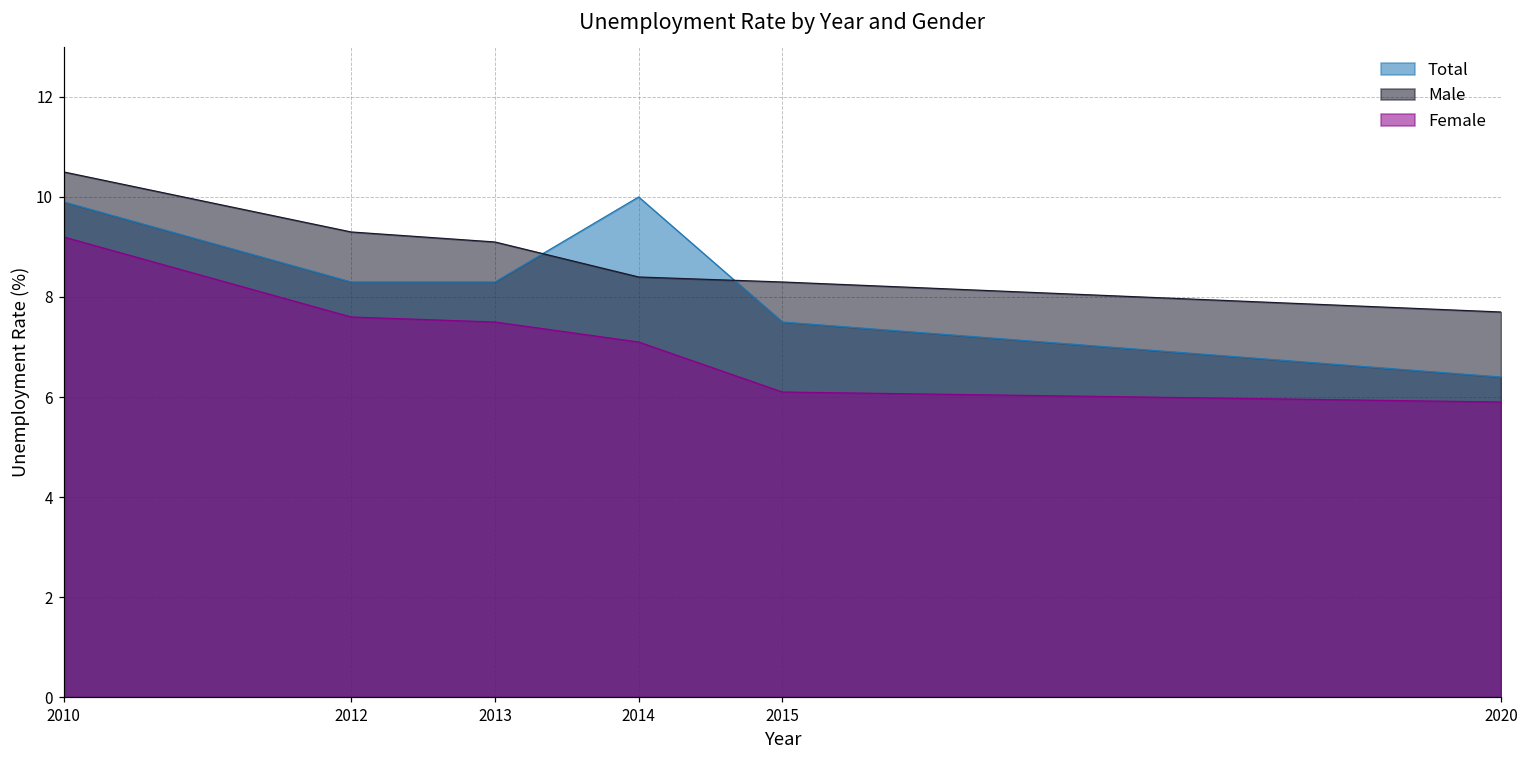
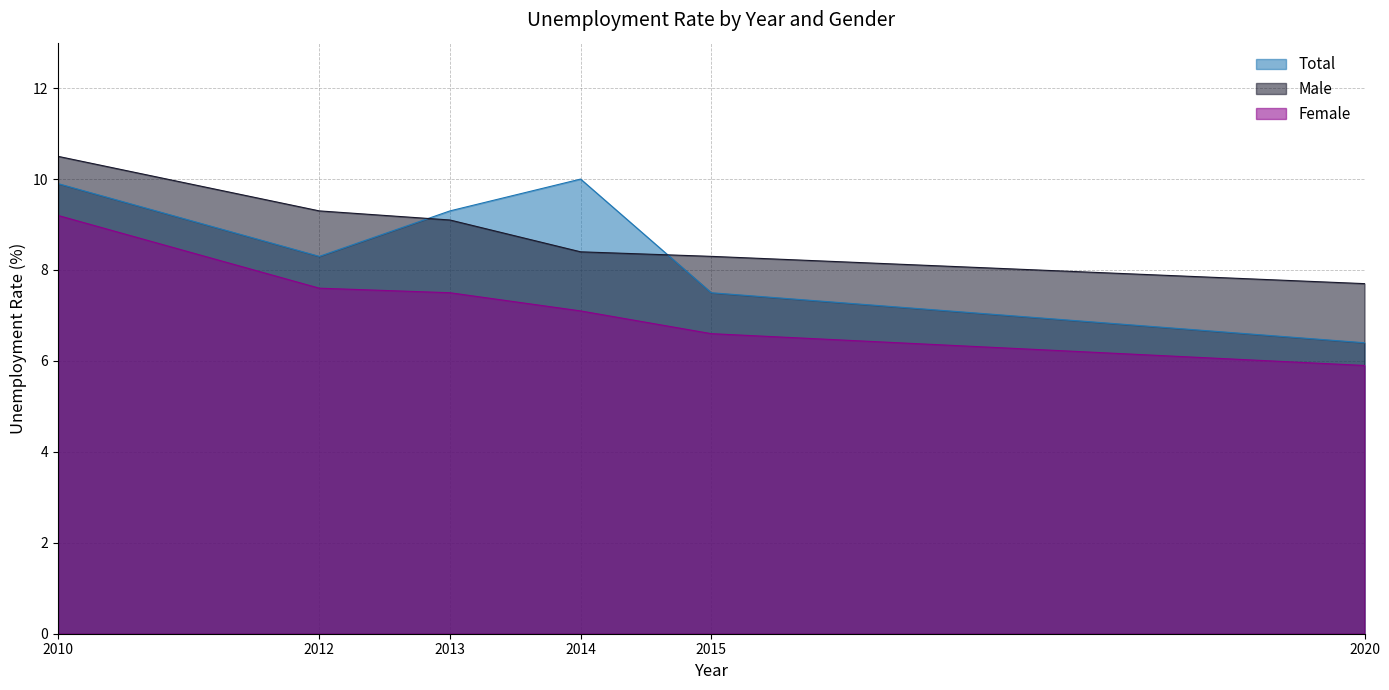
Total, 2013: 8.3 -> 9.3
Female, 2015: 6.1 -> 6.6
